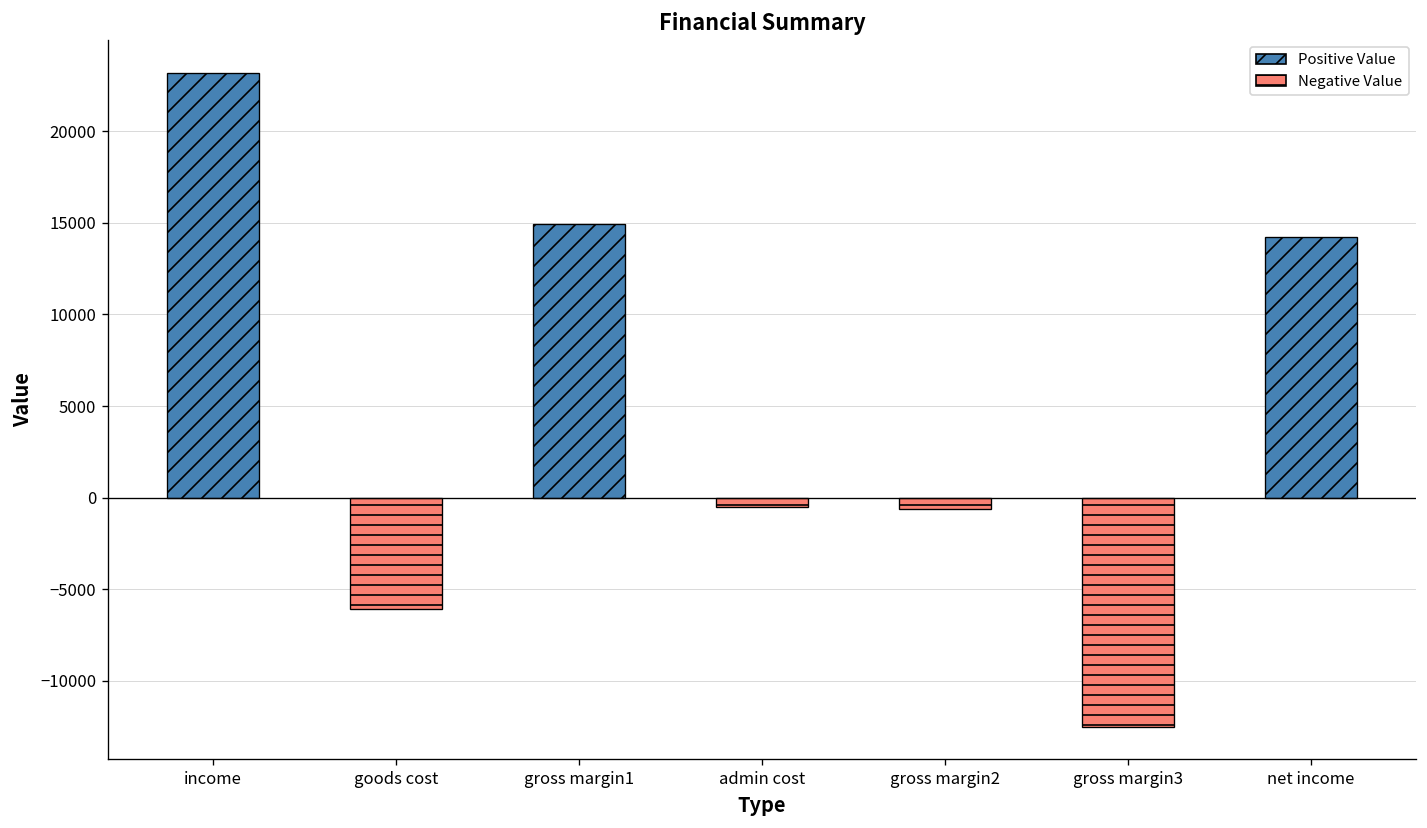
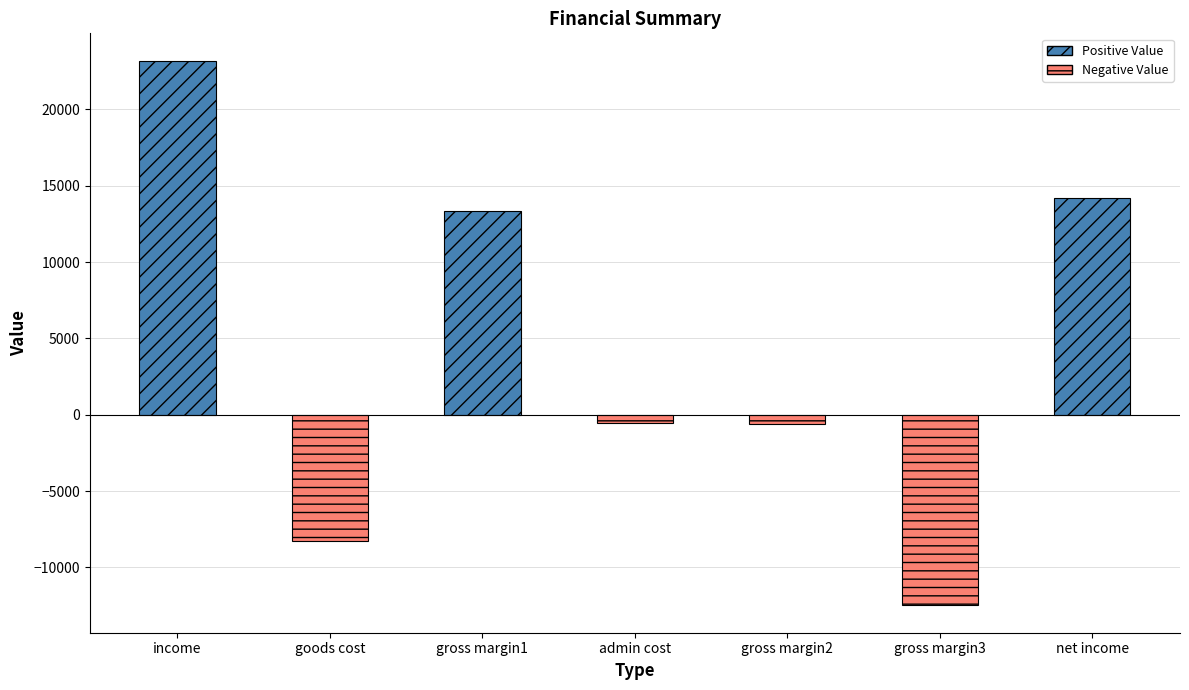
goods cost: -6100 -> -8300
gross margin1: 14900 -> 13300
